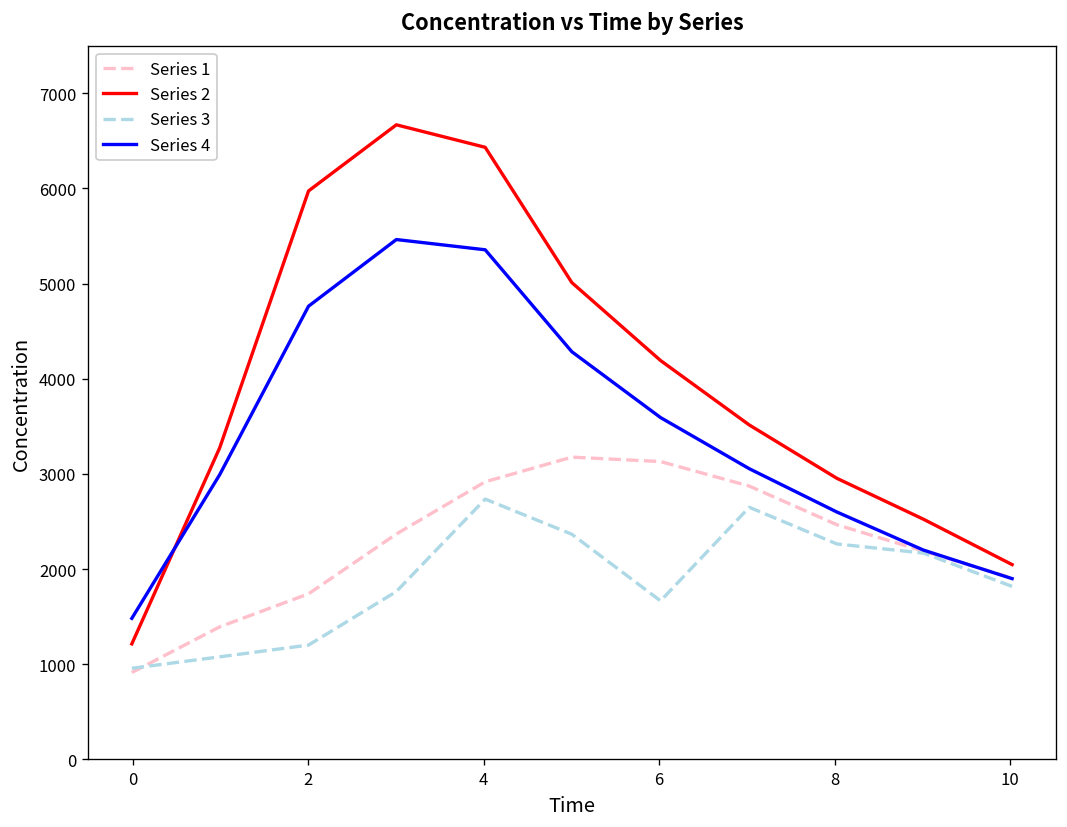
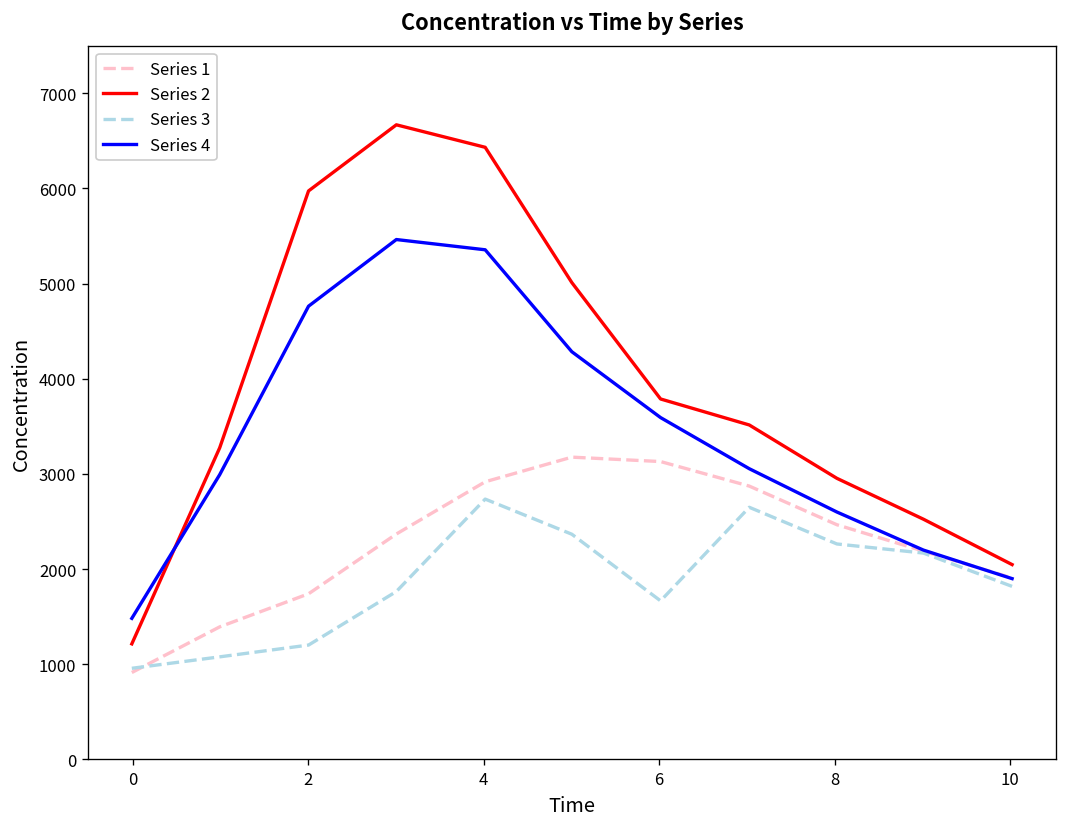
Series 2, 6: 4200 -> 3800
